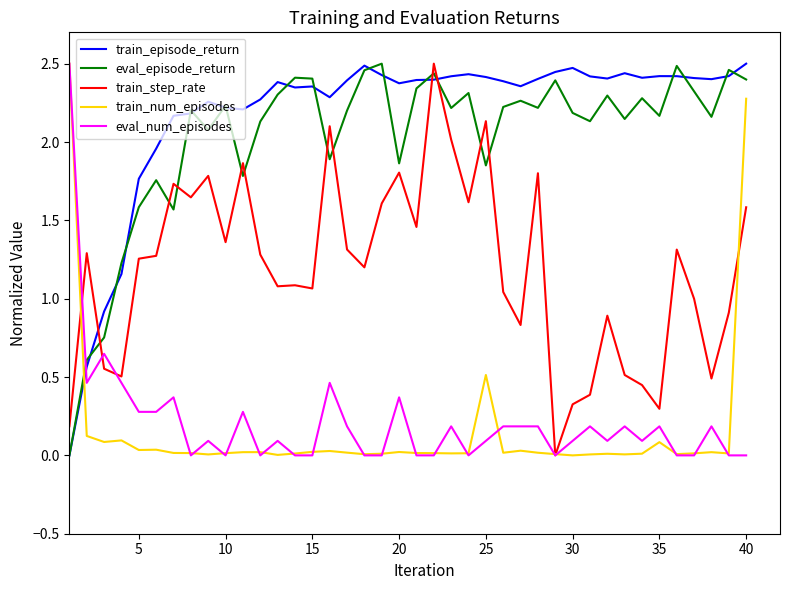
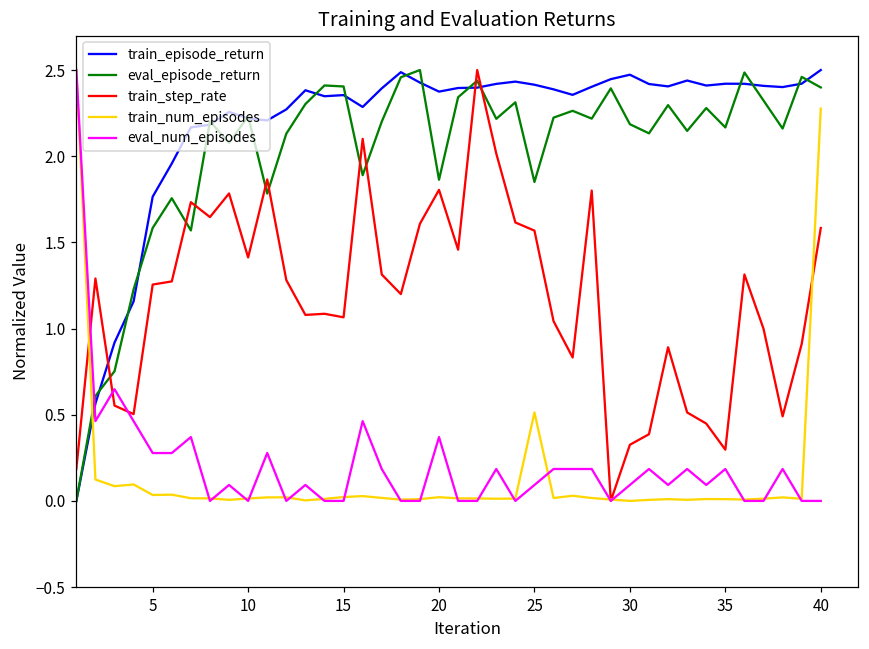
train_step_rate, 10: 1.36 -> 1.41
train_step_rate, 25: 2.13 -> 1.57
train_num_episodes, 35: 0.08 -> 0.01
